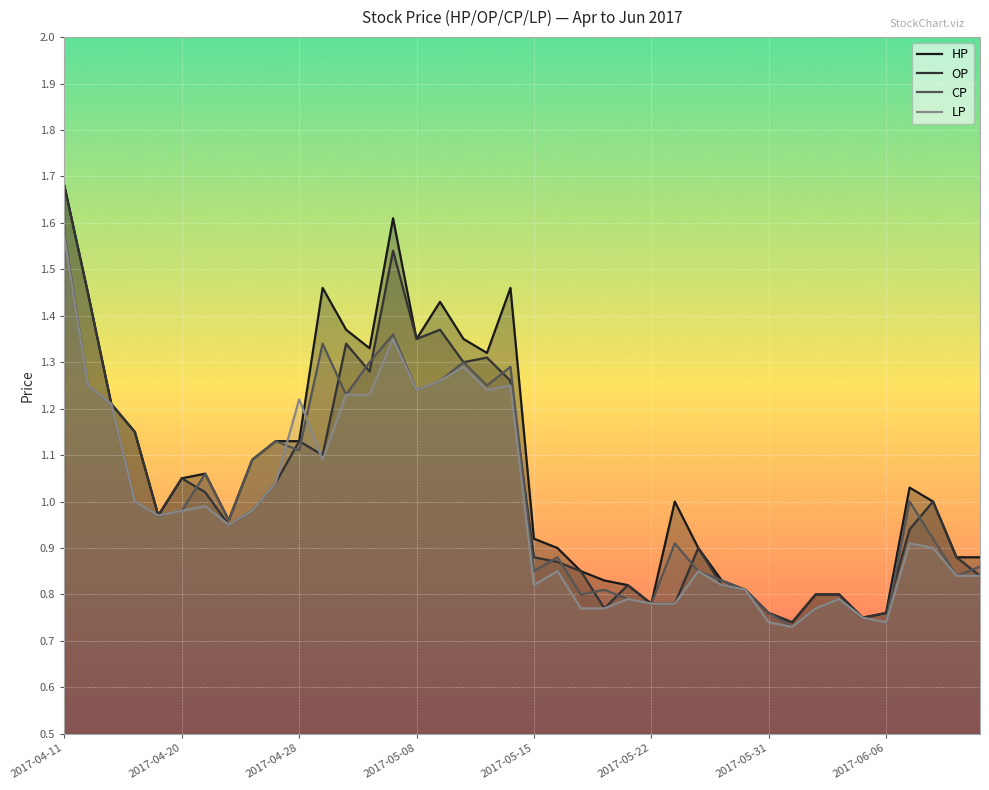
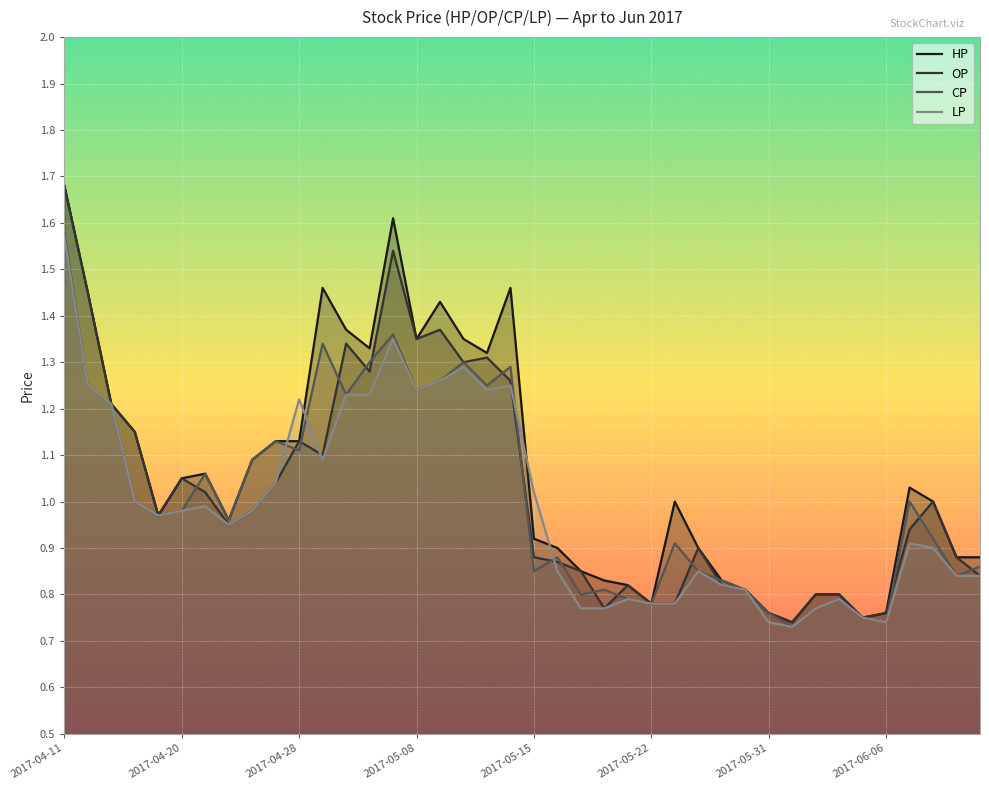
LP, 2017-05-15: 0.82 -> 1.02
